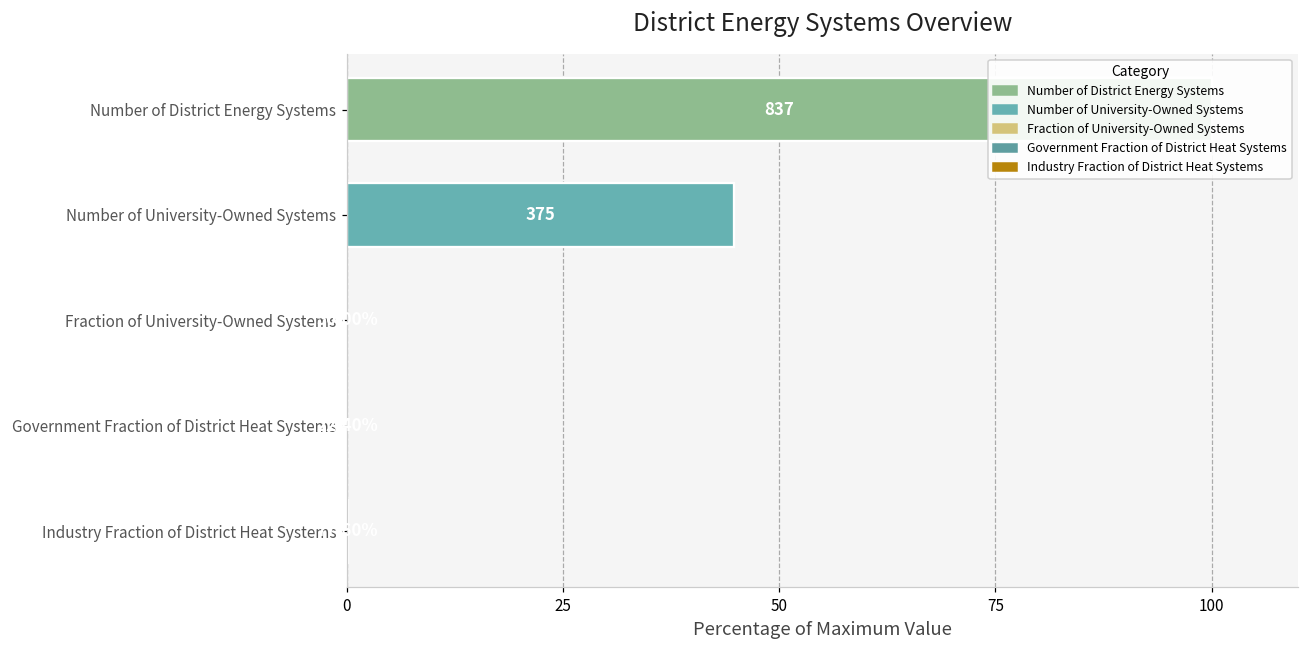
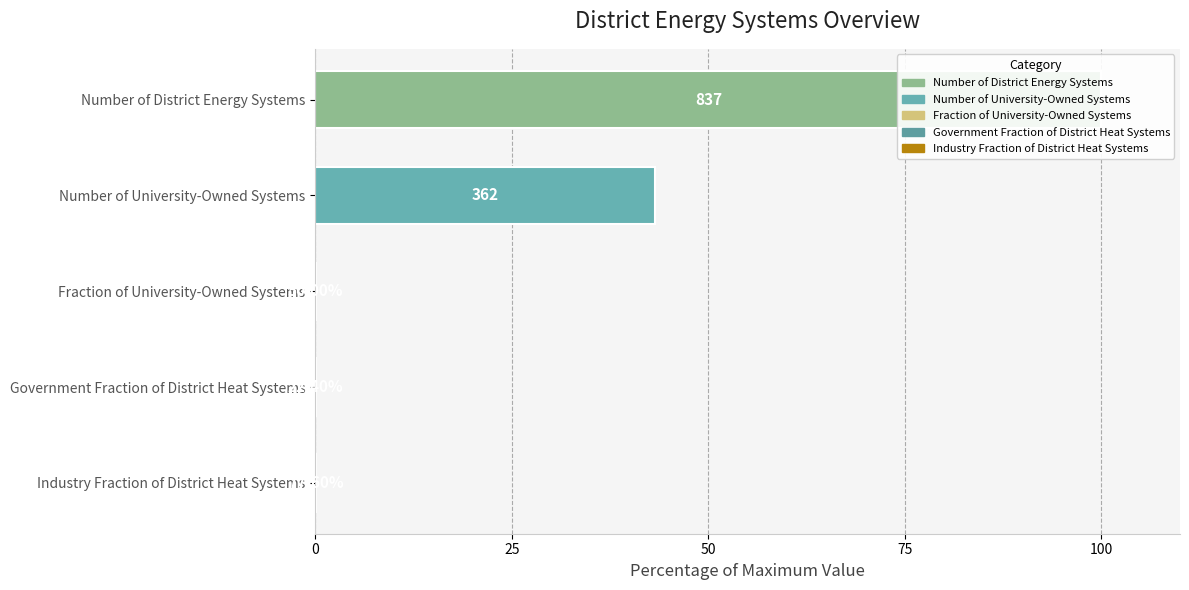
Number of University-Owned Systems: 375 -> 362
